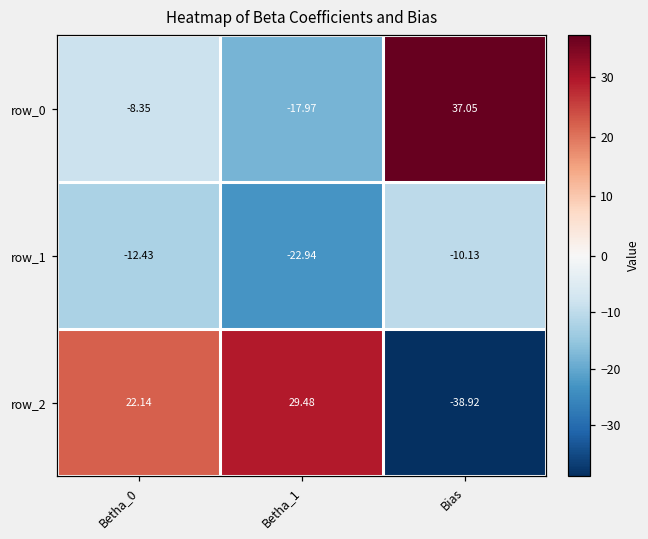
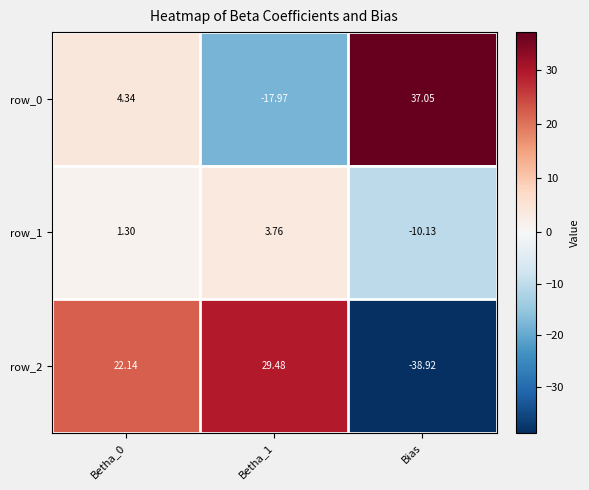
row_0, Betha_0: -8.35 -> 4.34
row_1, Betha_0: -12.43 -> 1.30
row_1, Betha_1: -22.94 -> 3.76
